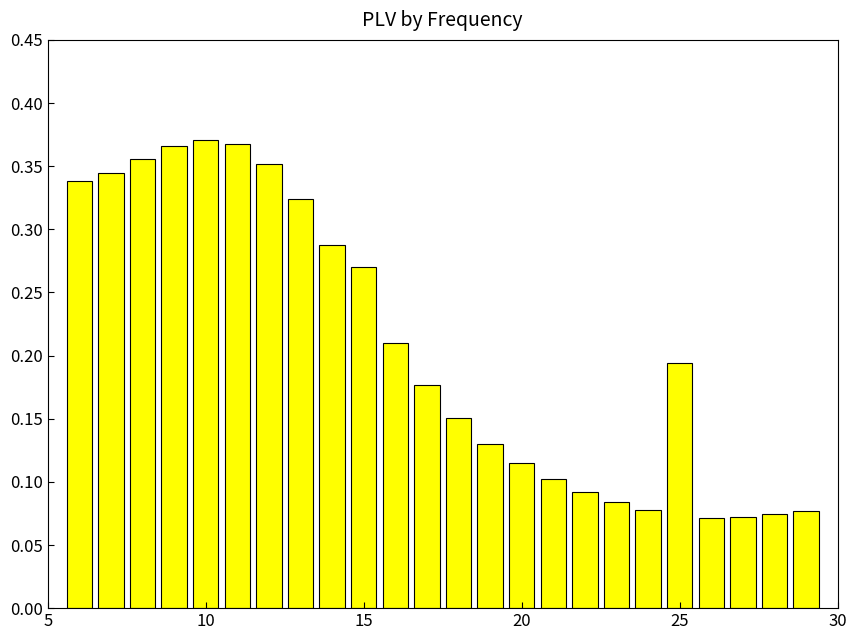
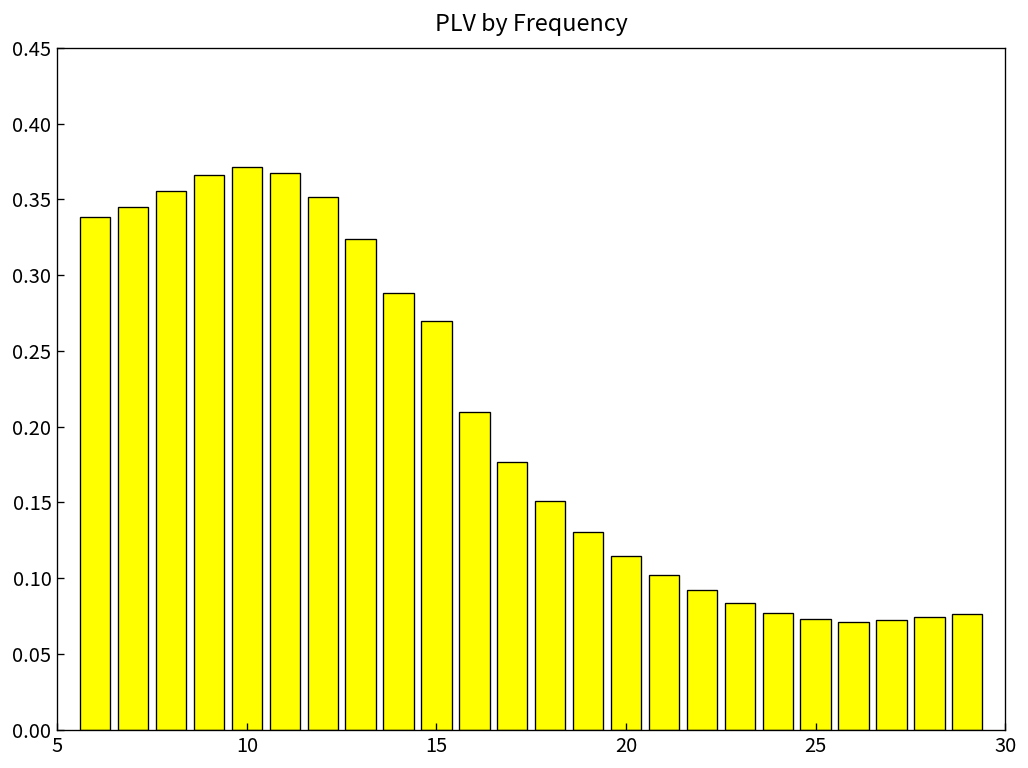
25: 0.194 -> 0.073
